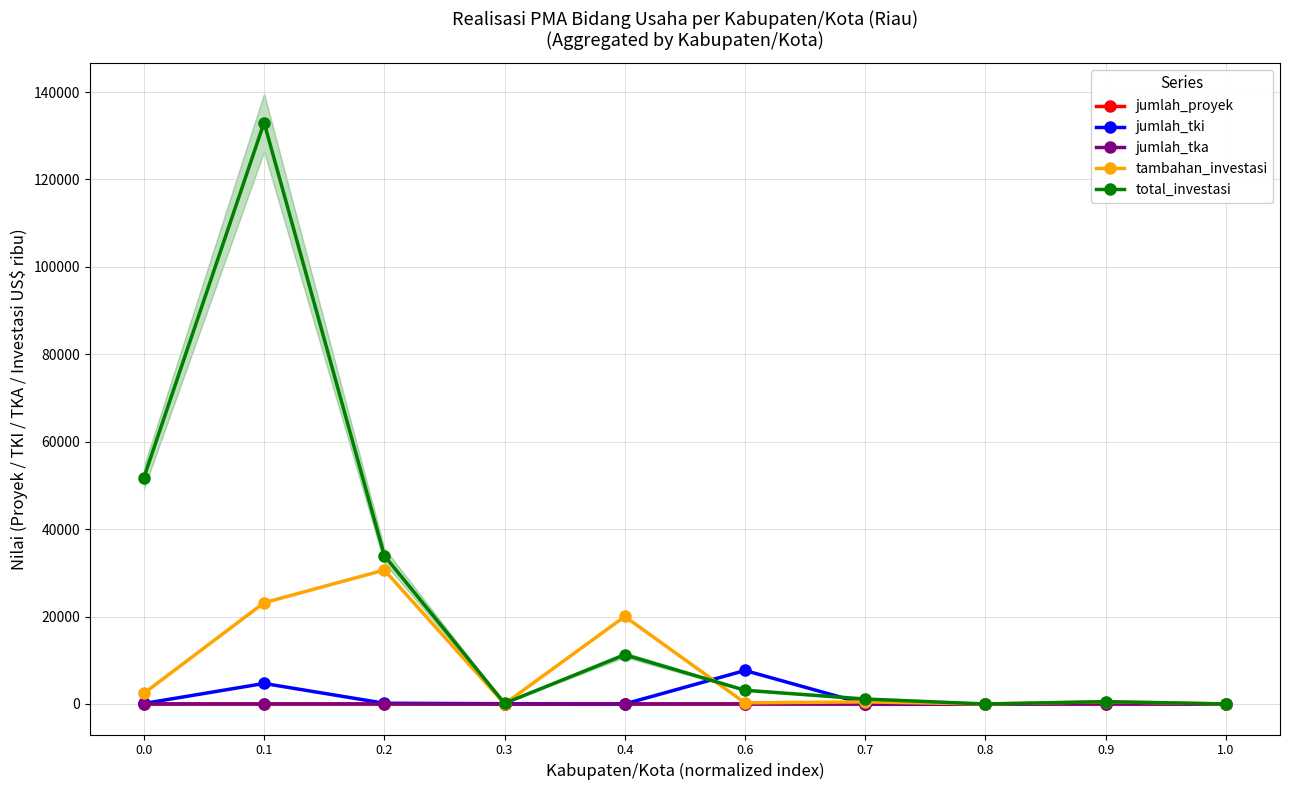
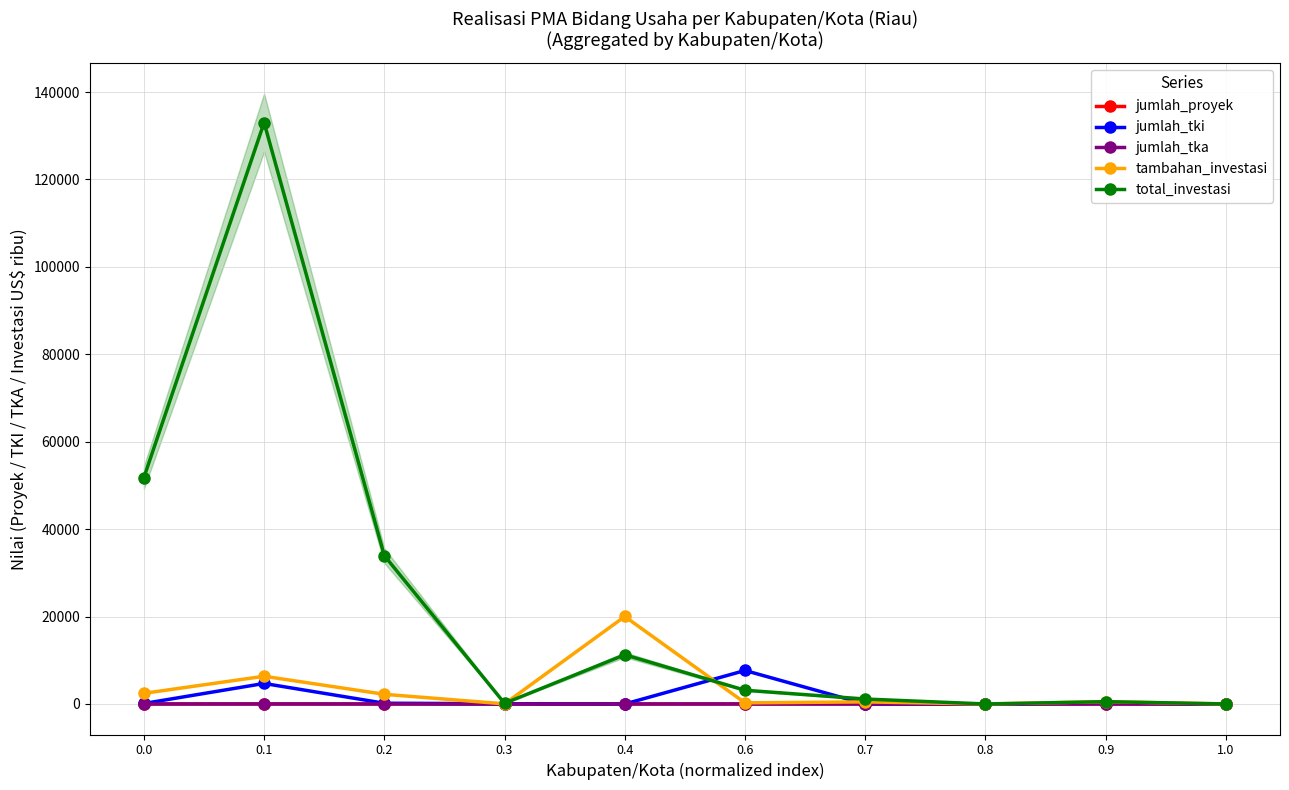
tambahan_investasi, 0.1: 23000 -> 6000
tambahan_investasi, 0.2: 31000 -> 2000
